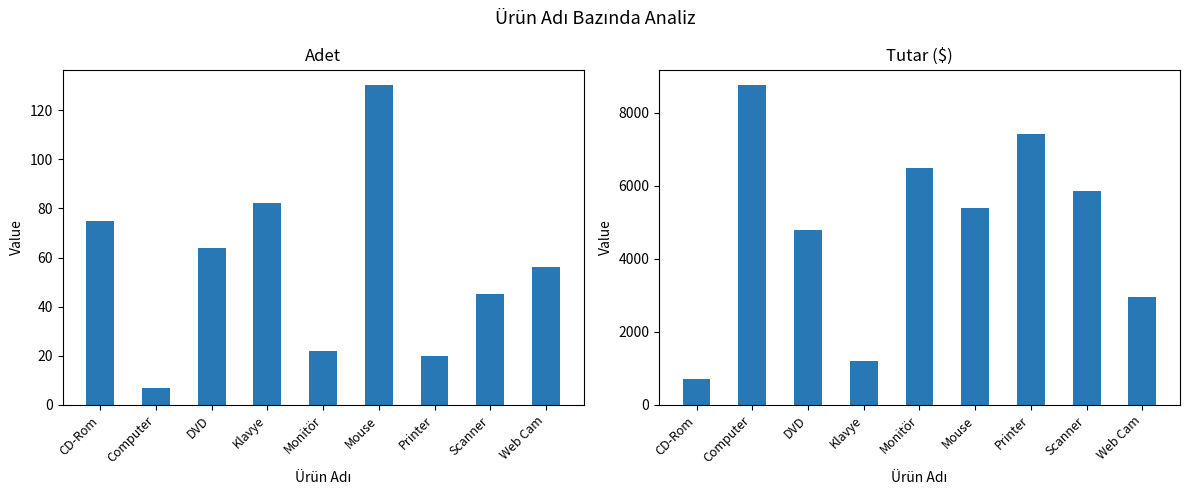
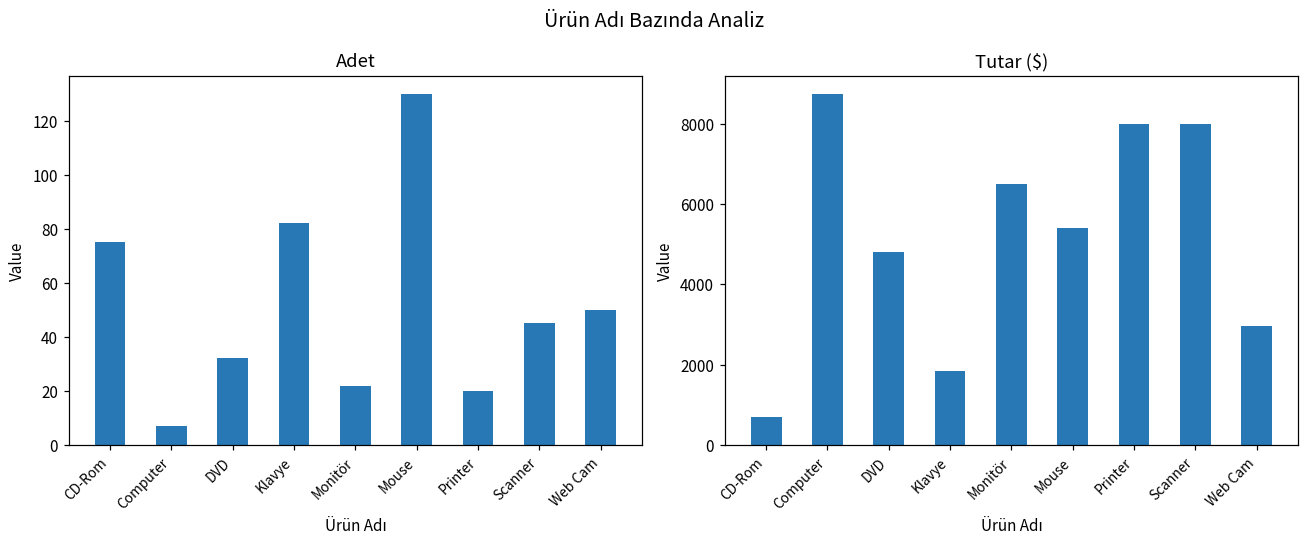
Adet, DVD: 64 -> 32
Adet, Web Cam: 56 -> 50
Tutar ($), Klavye: 1200 -> 1800
Tutar ($), Printer: 7400 -> 8000
Tutar ($), Scanner: 5900 -> 8000
